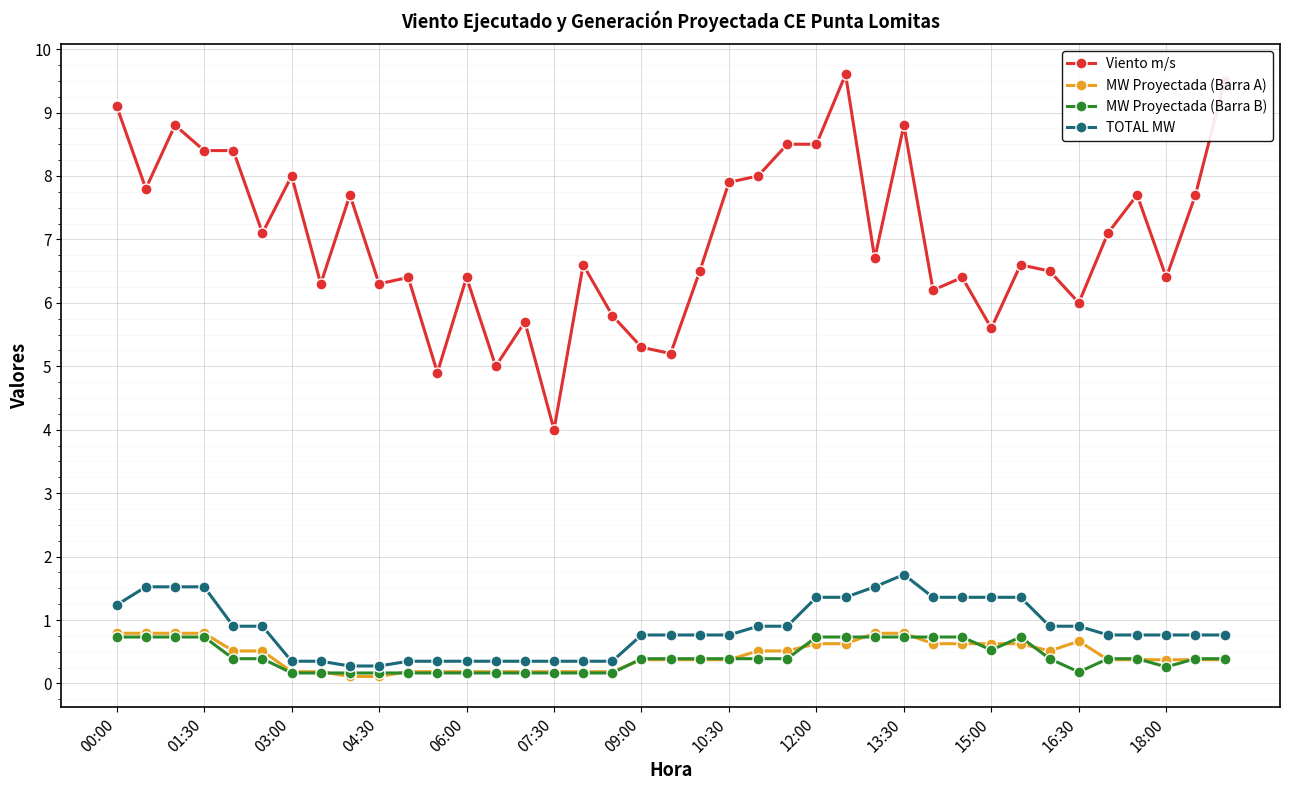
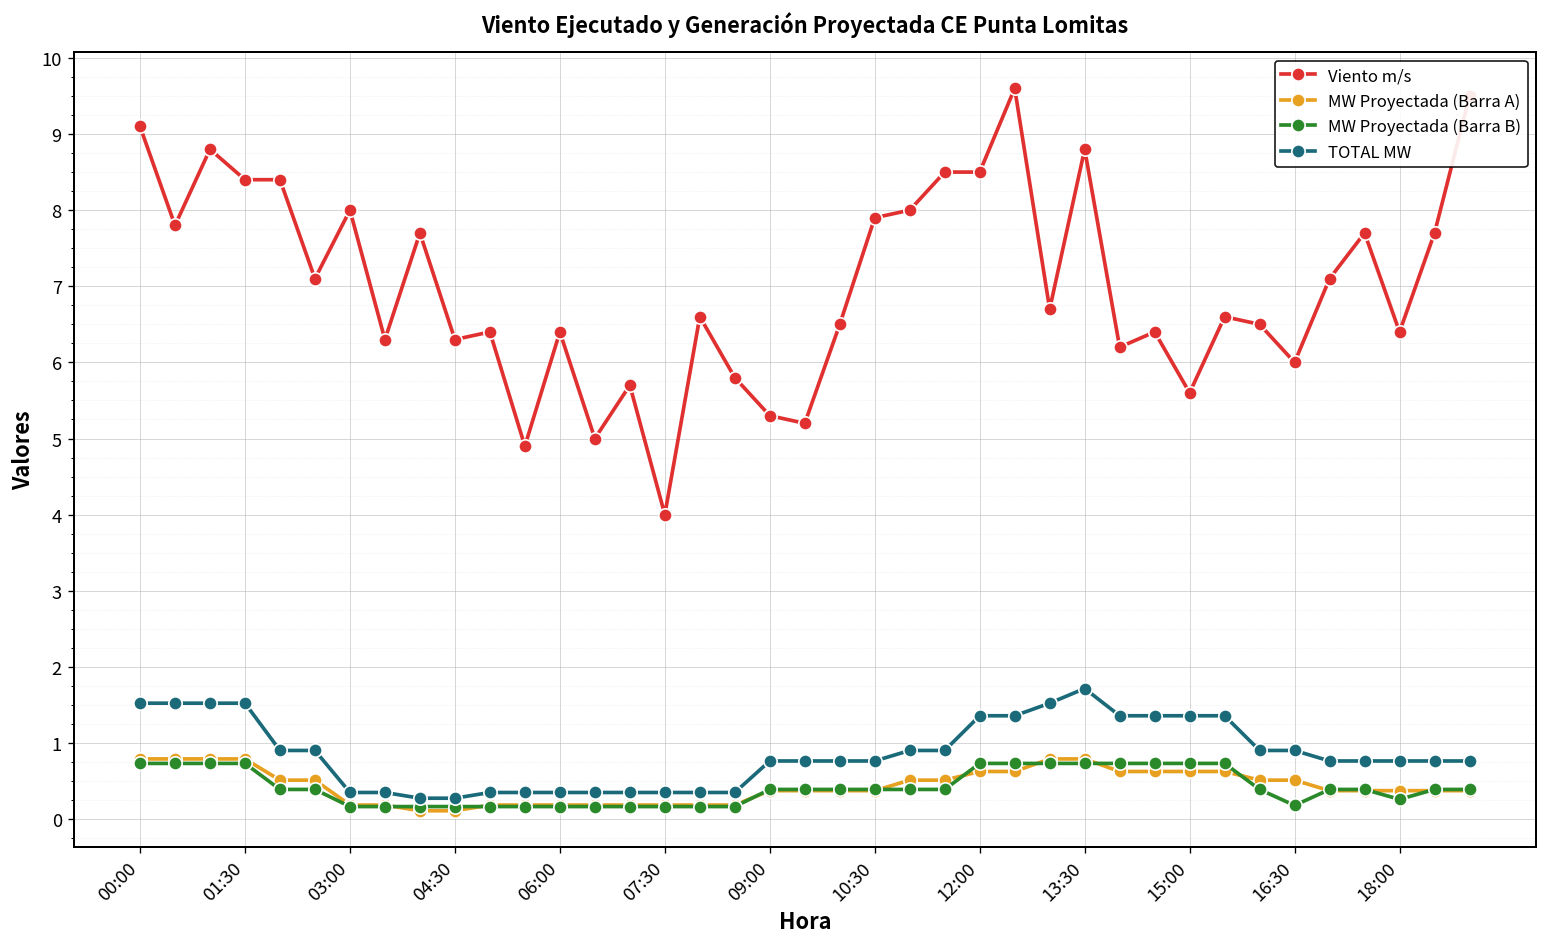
TOTAL MW, 00:00: 1.2 -> 1.5
MW Proyectada (Barra B), 15:00: 0.5 -> 0.7
MW Proyectada (Barra A), 16:30: 0.7 -> 0.5
